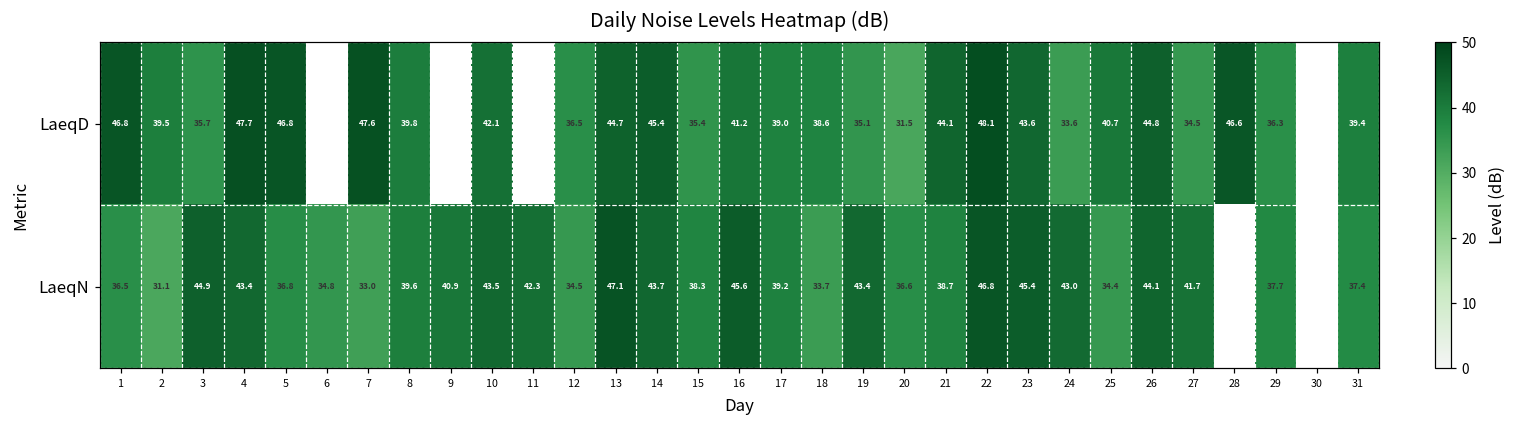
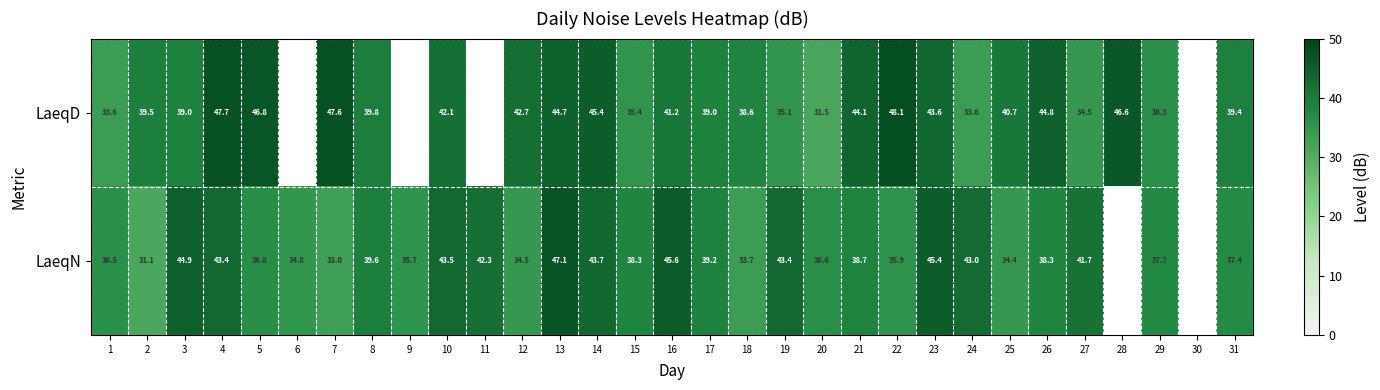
LaeqD, 1: 46.8 -> 33.6
LaeqD, 3: 35.7 -> 39.0
LaeqD, 12: 36.5 -> 42.7
LaeqN, 9: 40.9 -> 35.7
LaeqN, 22: 46.8 -> 35.9
LaeqN, 26: 44.1 -> 38.3
